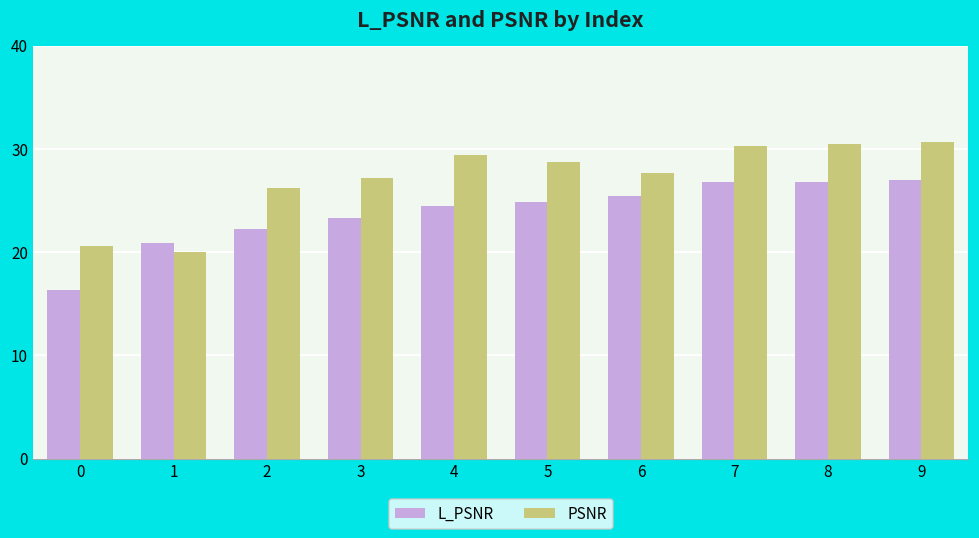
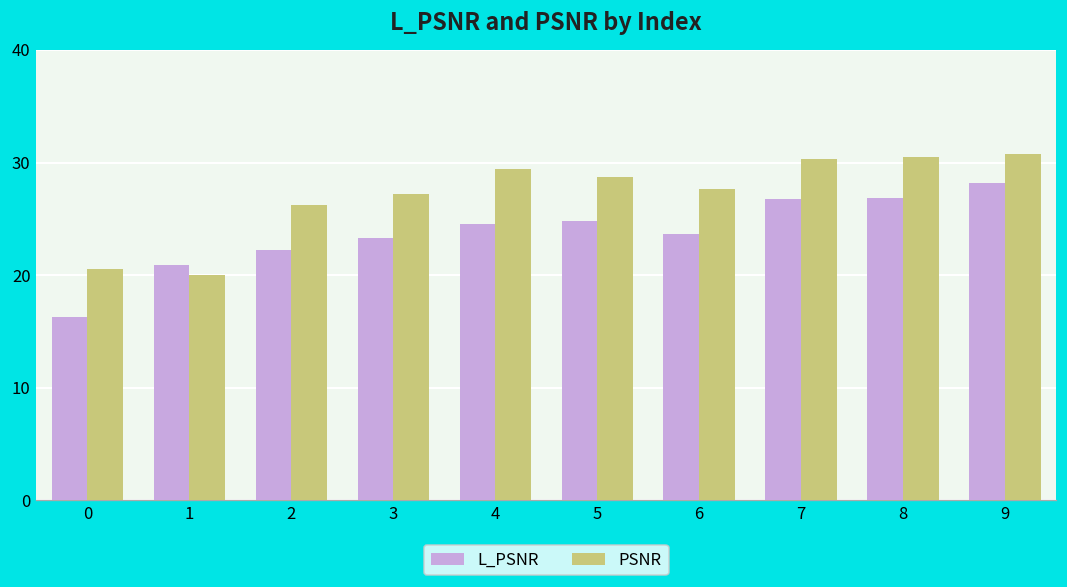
L_PSNR, 6: 25 -> 24
L_PSNR, 9: 27 -> 28
